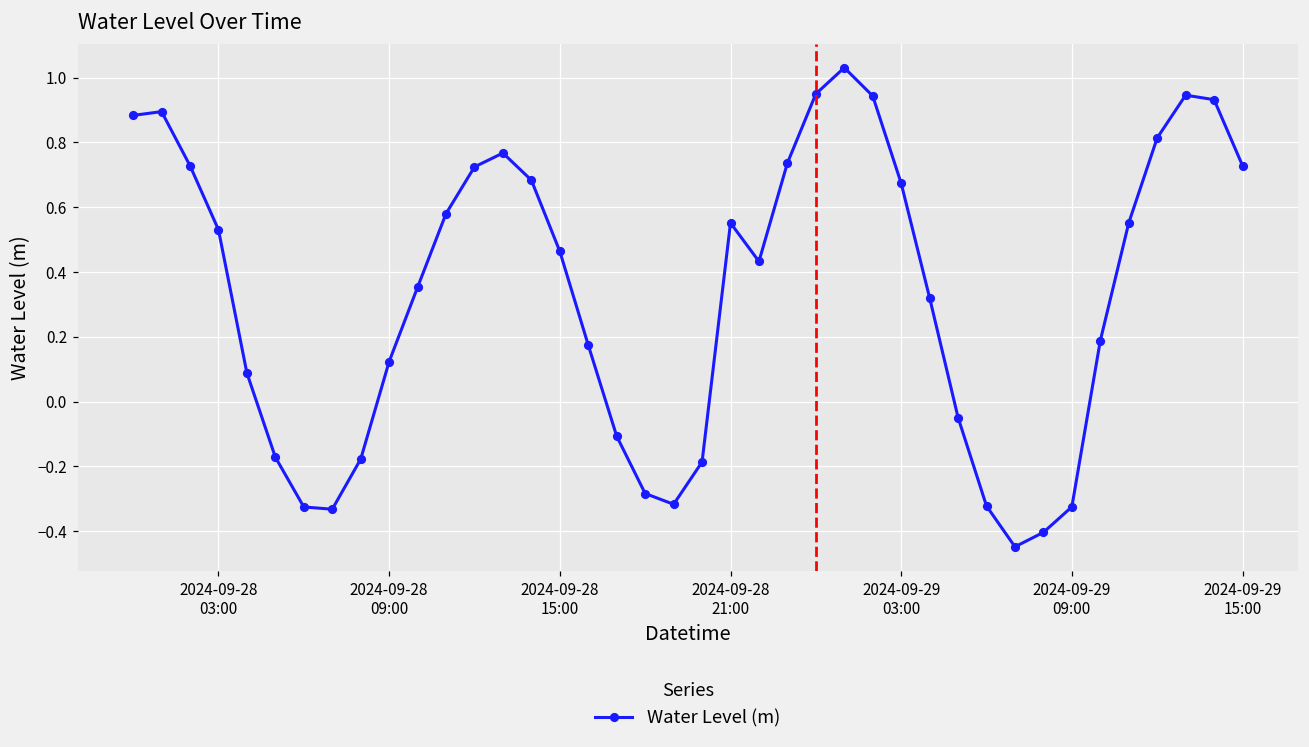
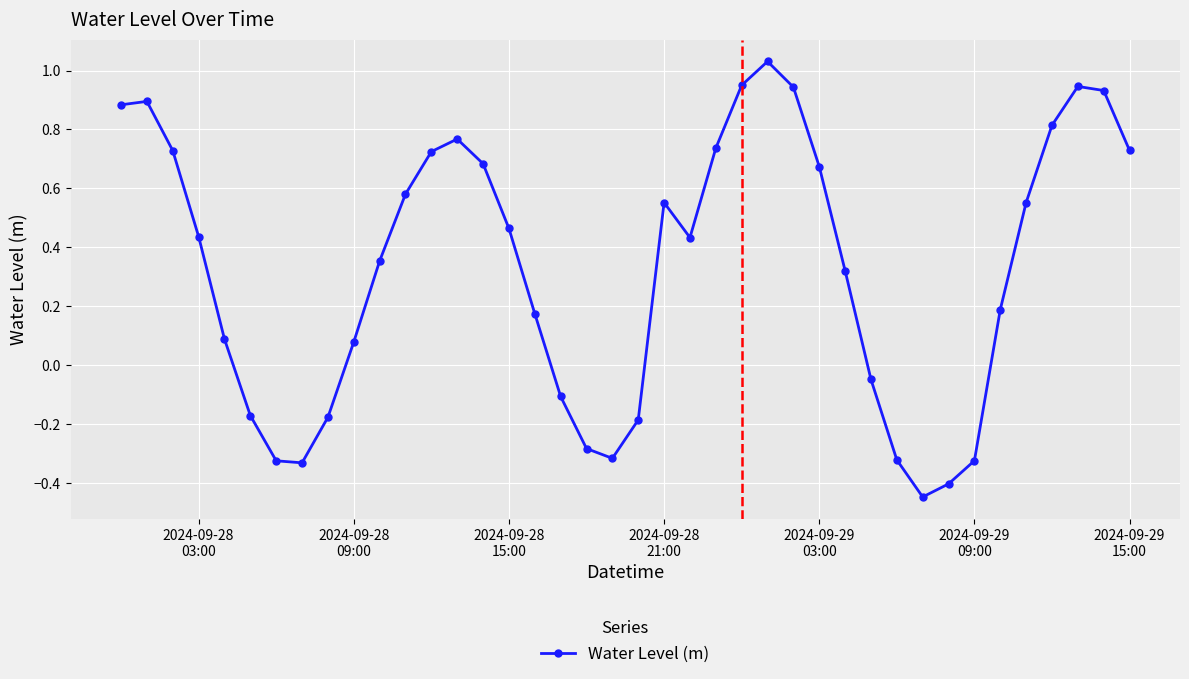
2024-09-28 03:00: 0.53 -> 0.44
2024-09-28 09:00: 0.12 -> 0.08
